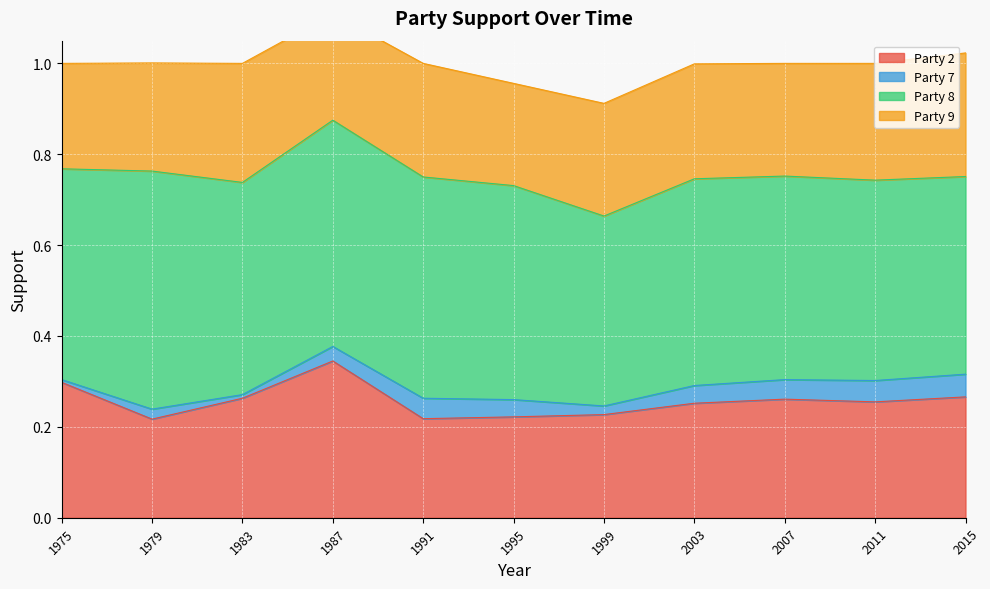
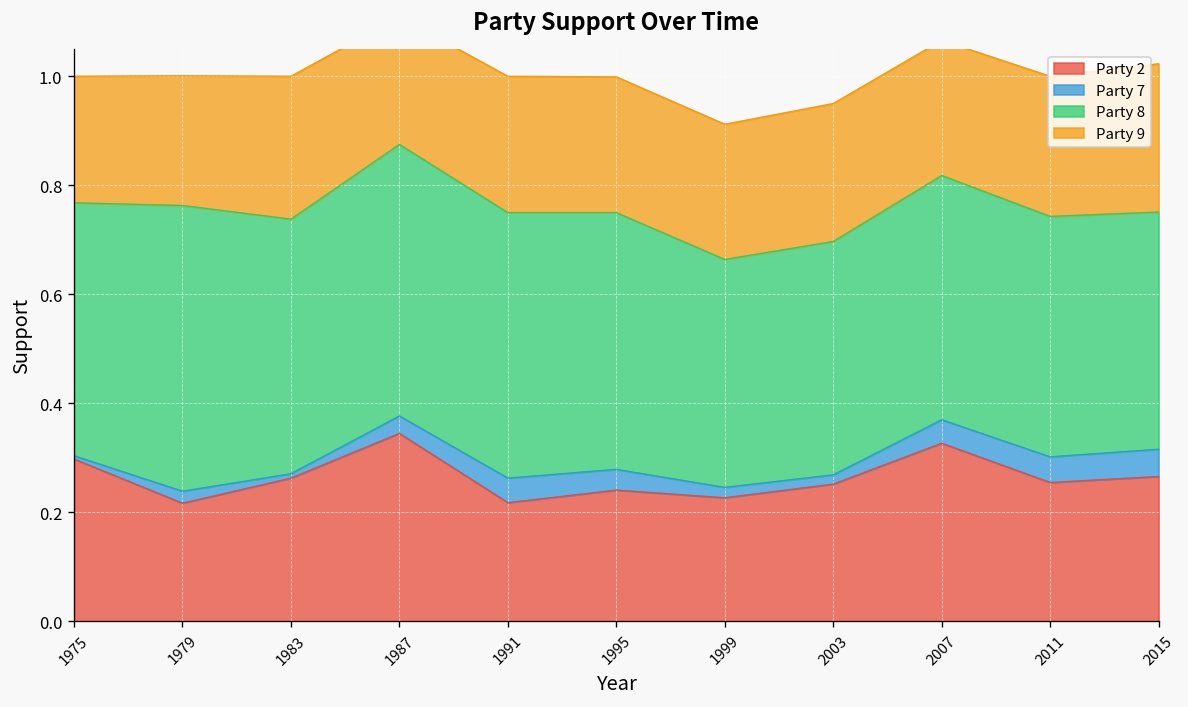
Party 2, 1995: 0.22 -> 0.24
Party 9, 1995: 0.22 -> 0.25
Party 7, 2003: 0.04 -> 0.02
Party 8, 2003: 0.46 -> 0.43
Party 2, 2007: 0.26 -> 0.33
